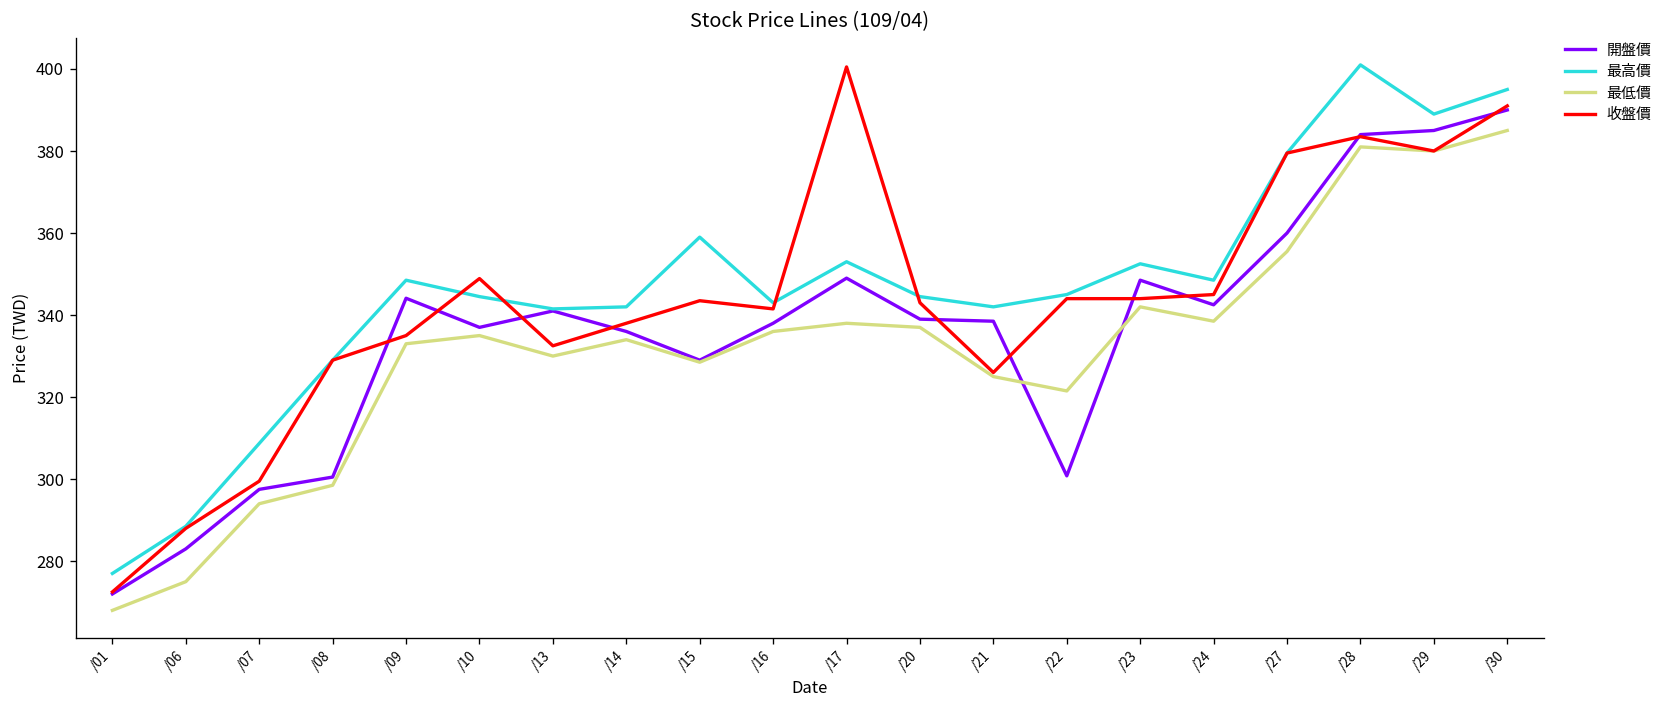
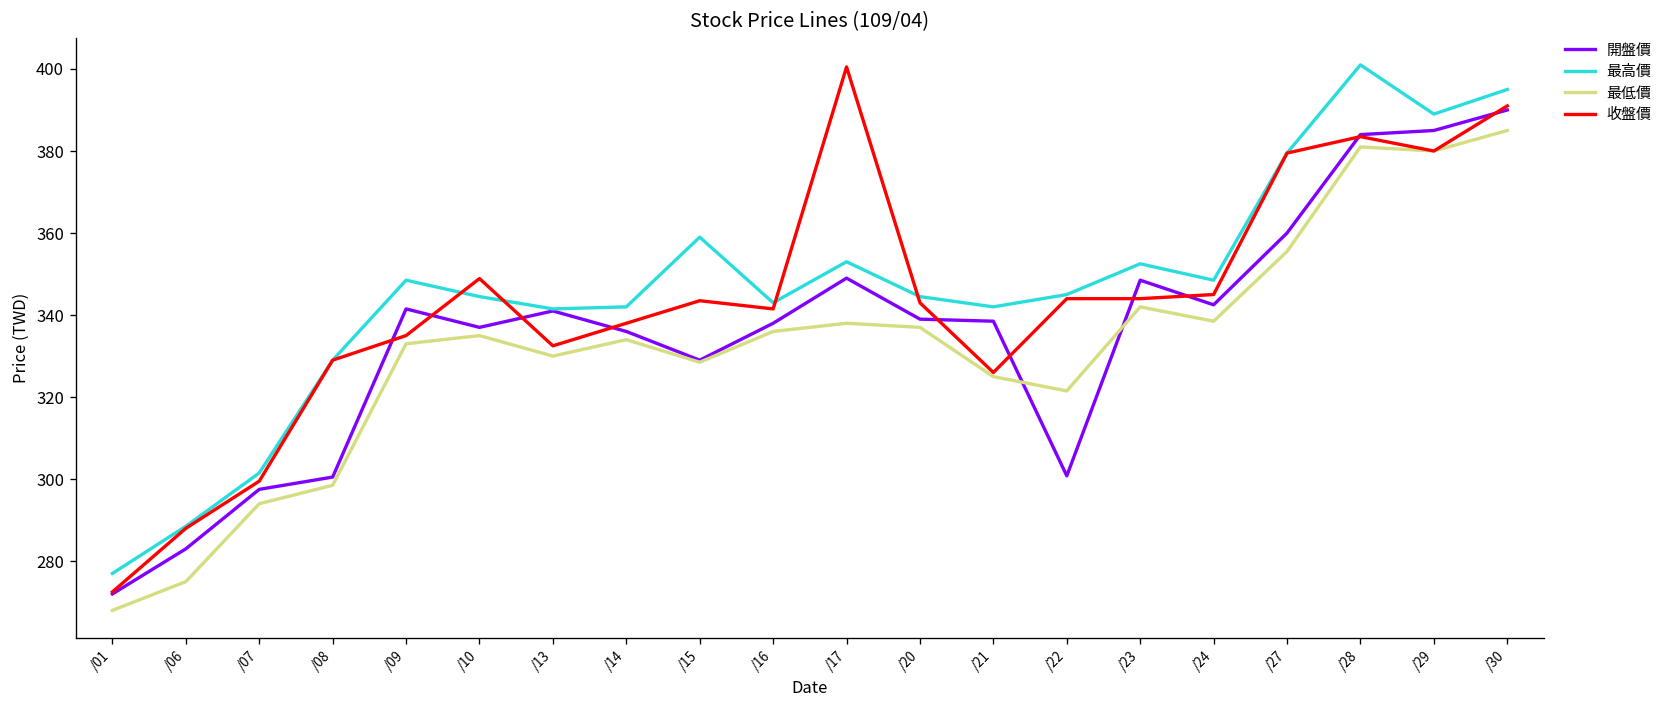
最高價, /07: 309 -> 302
開盤價, /09: 344 -> 342
